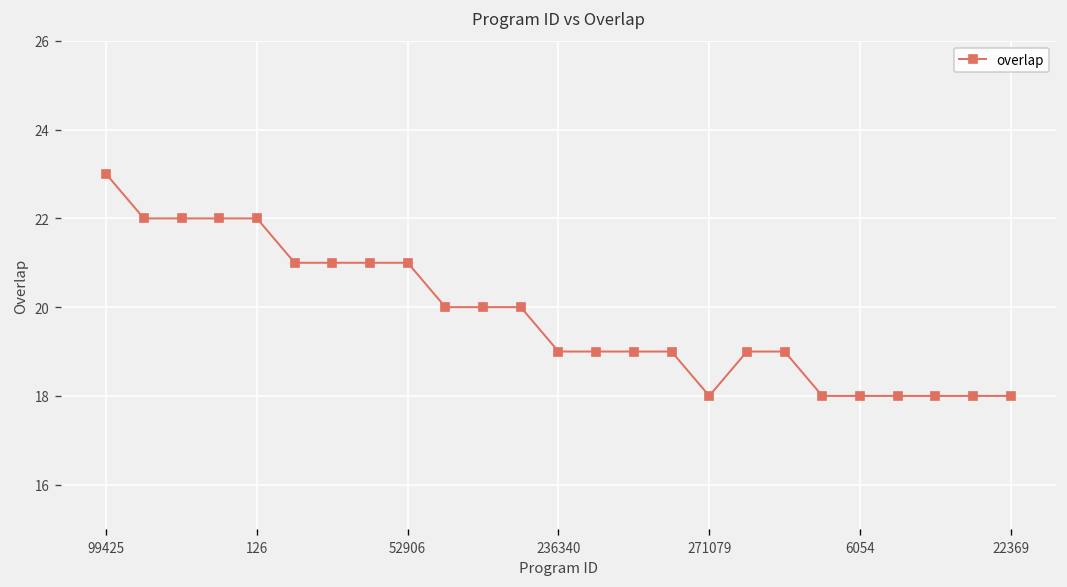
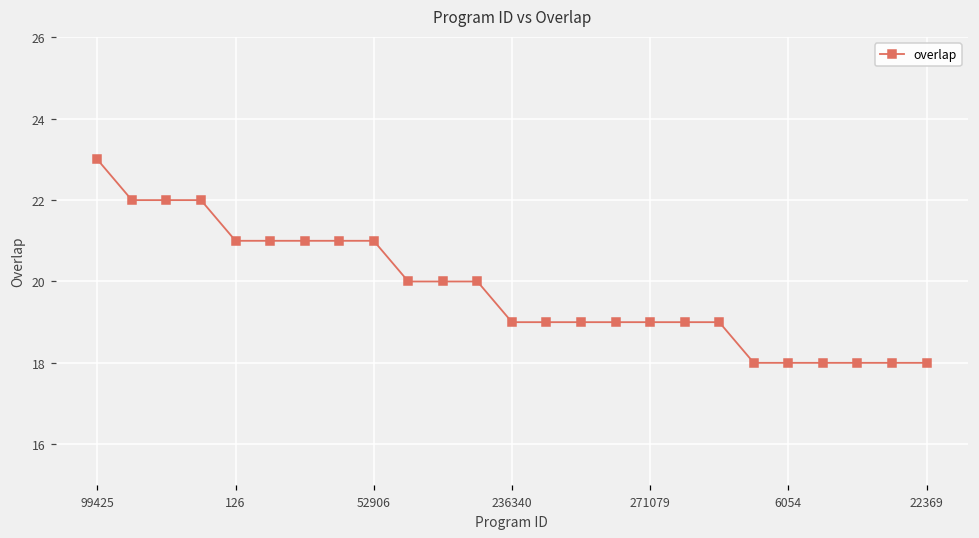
126: 22 -> 21
271079: 18 -> 19
